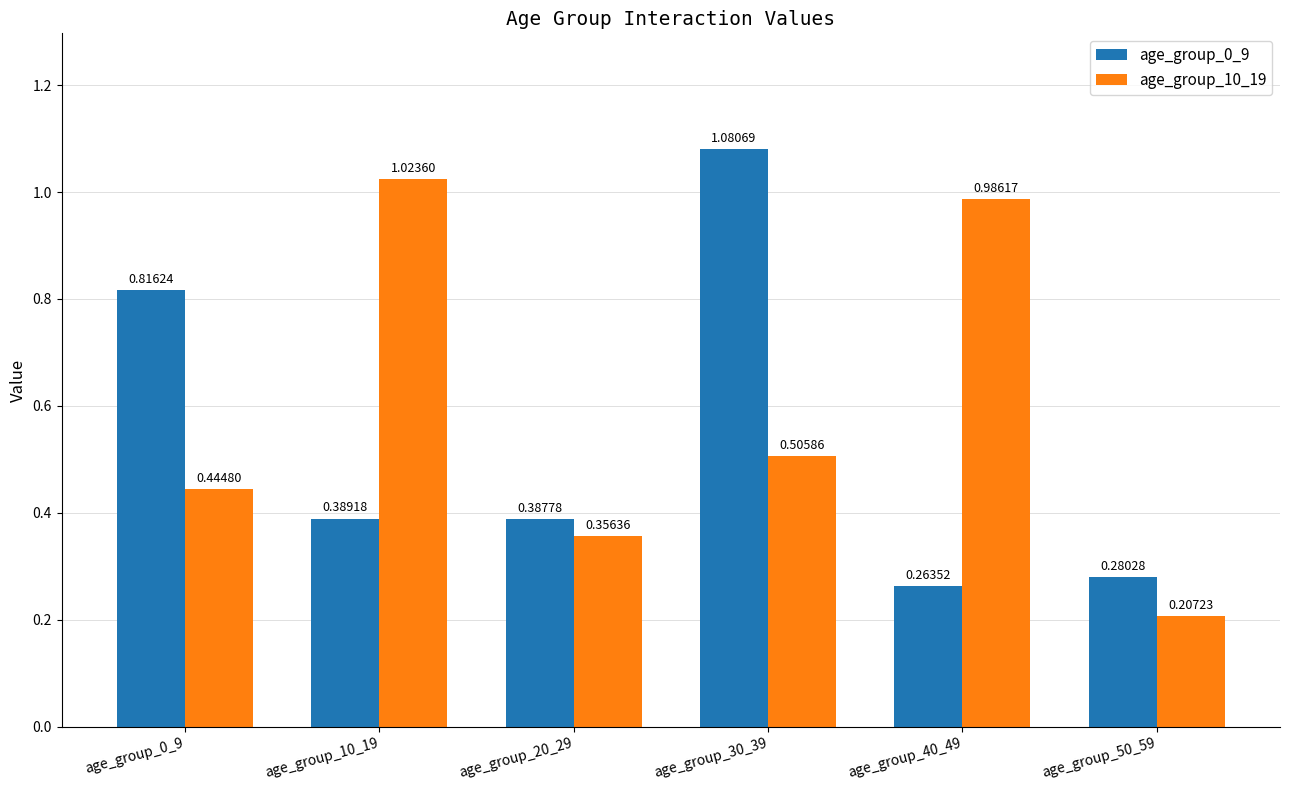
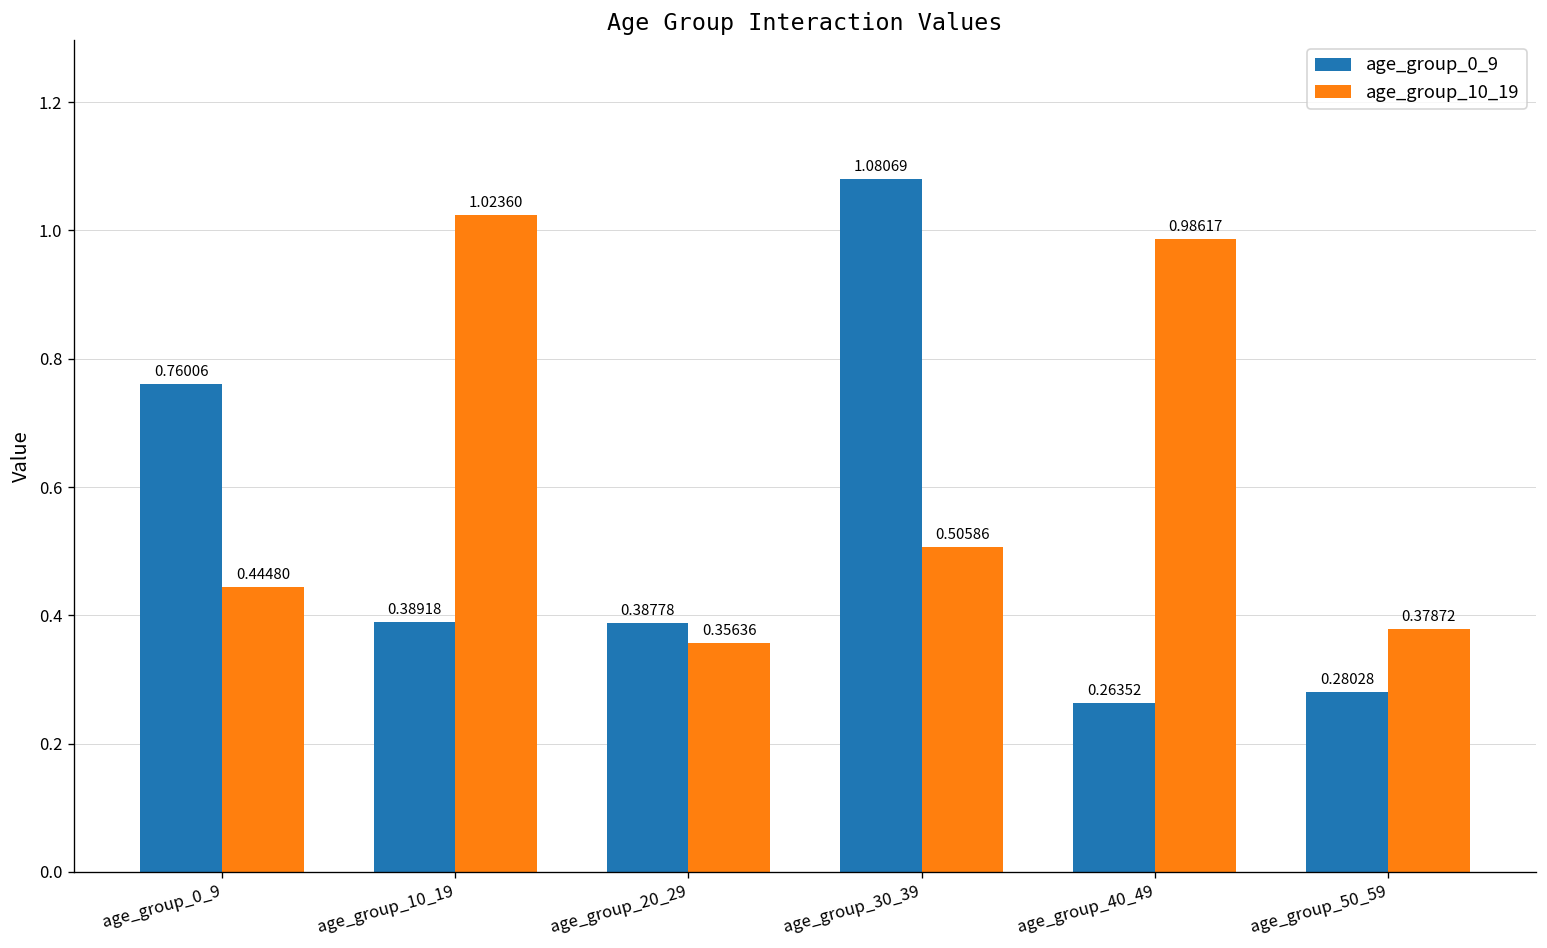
age_group_0_9, age_group_0_9: 0.81624 -> 0.76006
age_group_10_19, age_group_50_59: 0.20723 -> 0.37872
